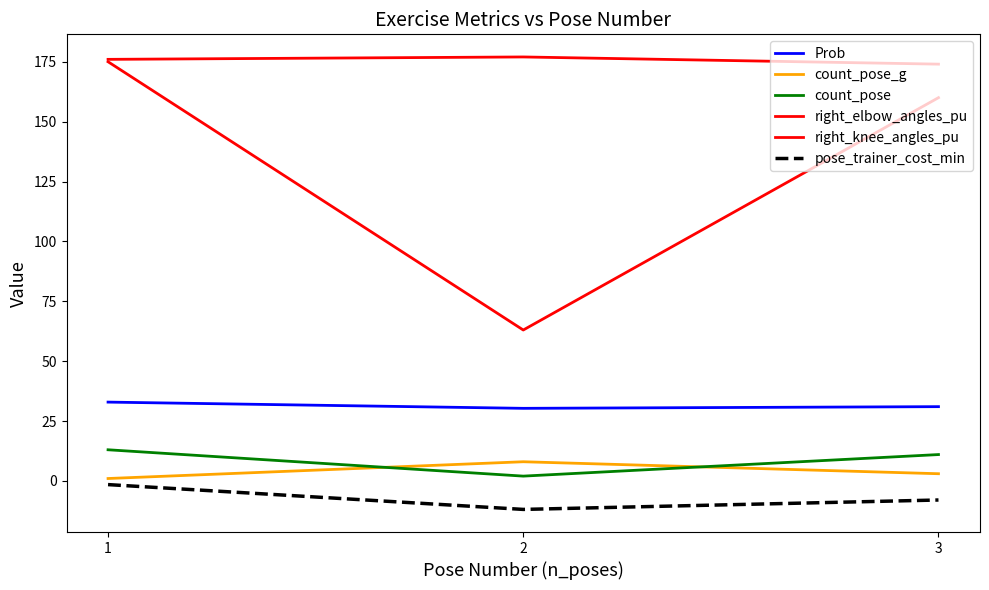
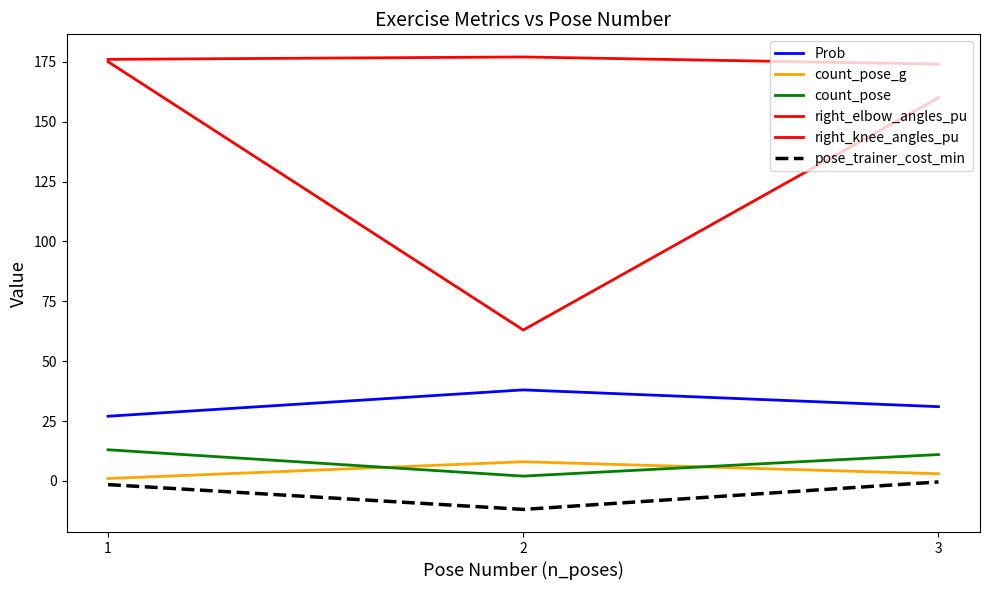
Prob, 1: 33 -> 27
Prob, 2: 30 -> 38
pose_trainer_cost_min, 3: -8 -> 0
